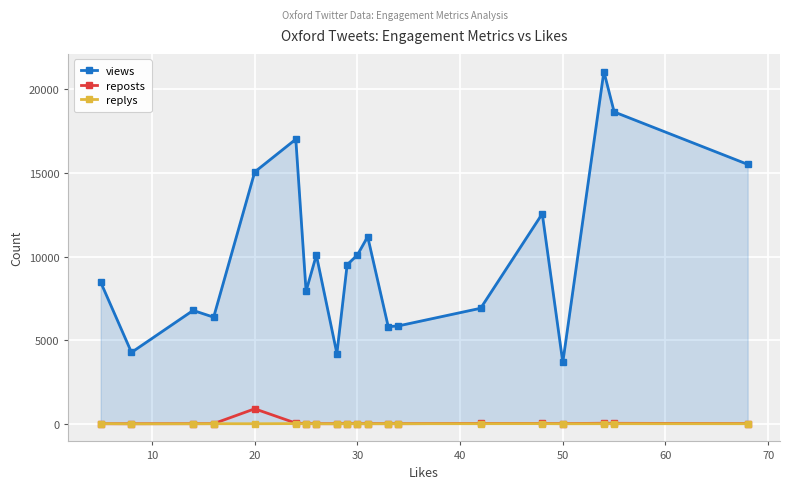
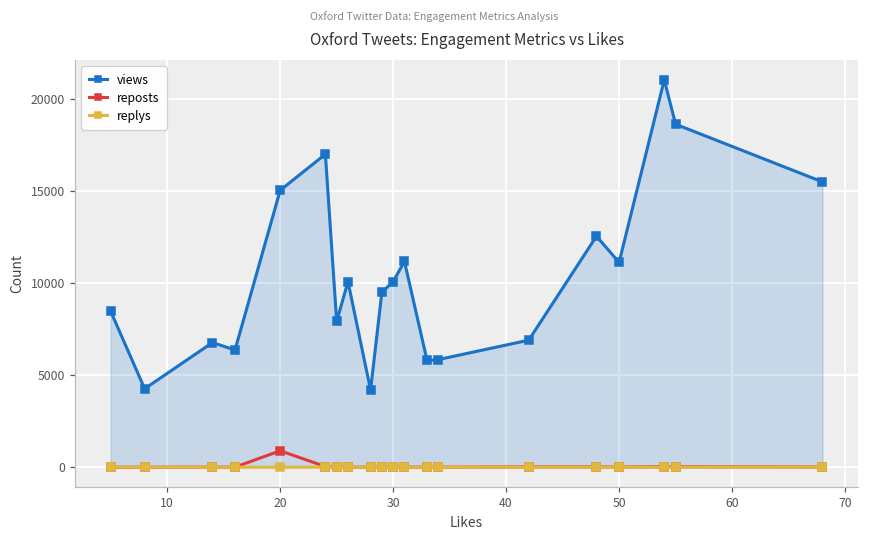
views, 50: 3700 -> 11100
